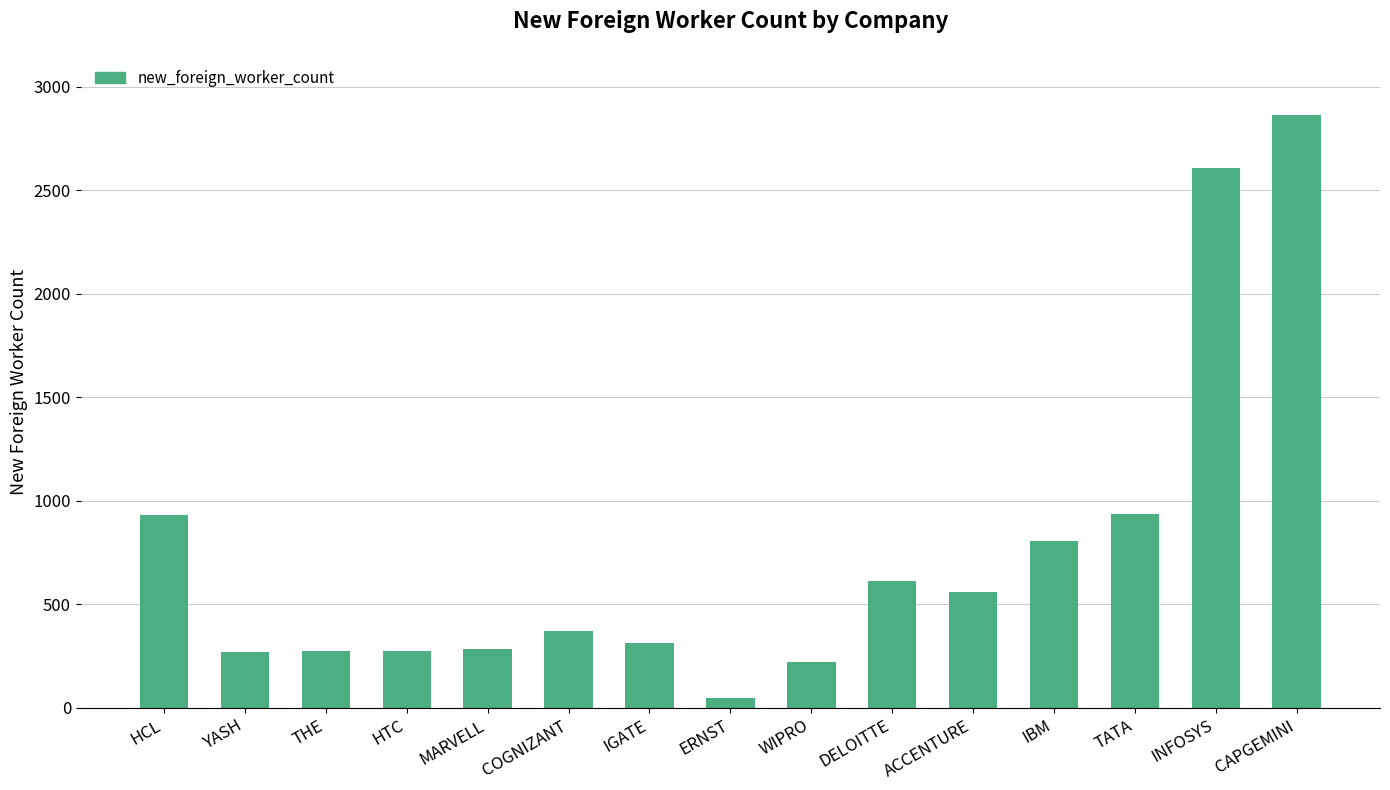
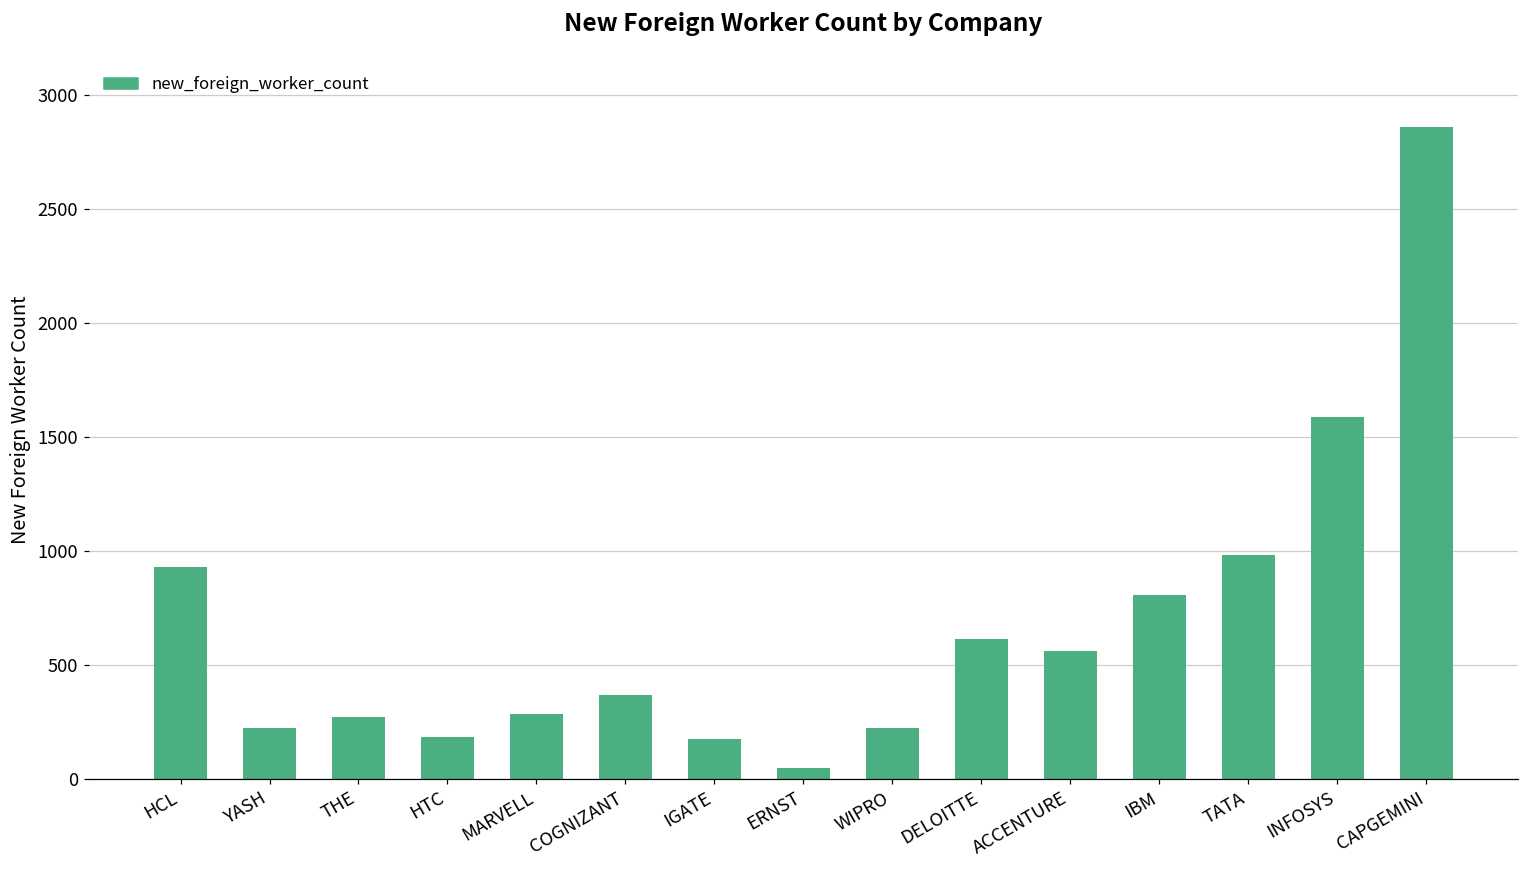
YASH: 270 -> 220
HTC: 280 -> 180
IGATE: 310 -> 170
TATA: 940 -> 980
INFOSYS: 2610 -> 1590
